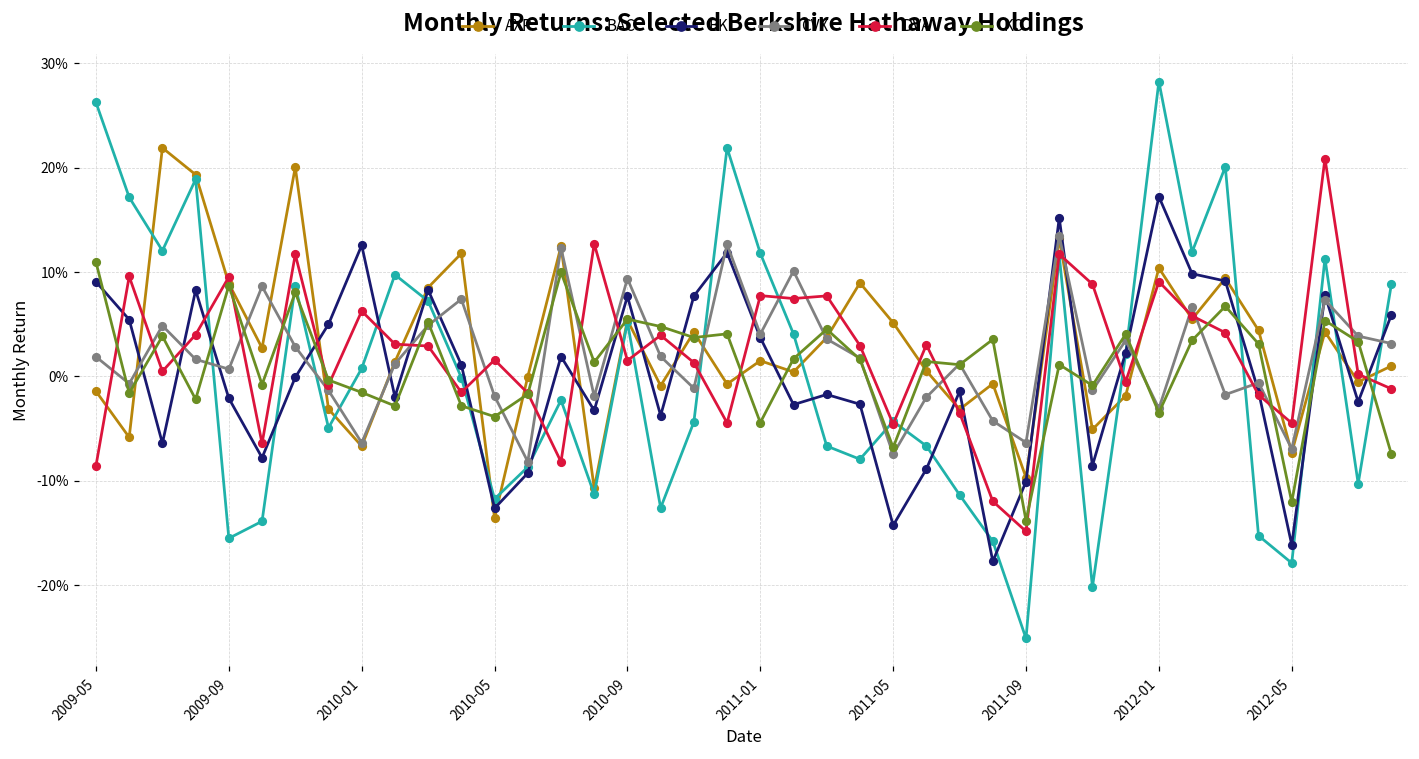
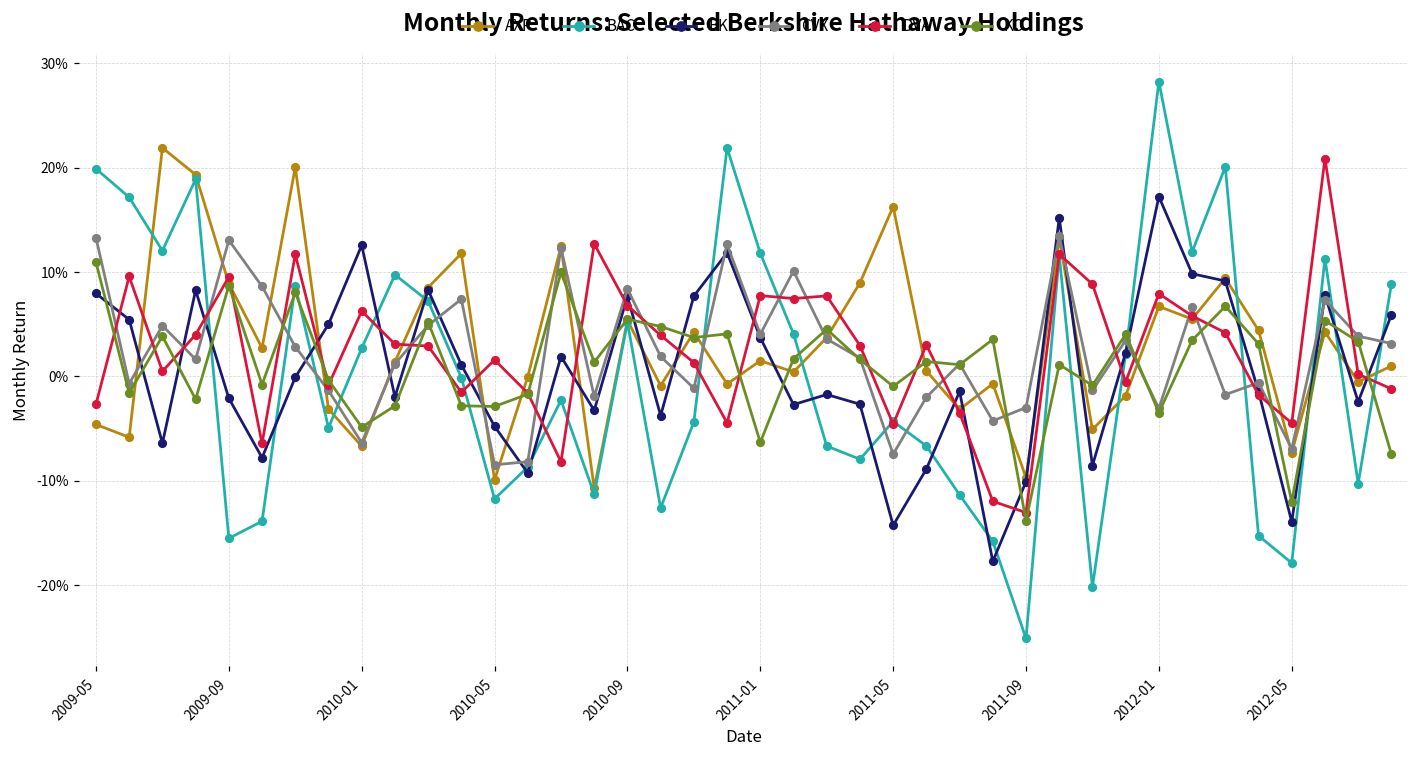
AXP, 2009-05: -1% -> -5%
BAC, 2009-05: 26% -> 20%
BK, 2009-05: 9% -> 8%
CVX, 2009-05: 2% -> 13%
DVA, 2009-05: -9% -> -3%
CVX, 2009-09: 1% -> 13%
BAC, 2010-01: 1% -> 3%
KO, 2010-01: -2% -> -5%
AXP, 2010-05: -14% -> -10%
BK, 2010-05: -13% -> -5%
CVX, 2010-05: -2% -> -8%
KO, 2010-05: -4% -> -3%
CVX, 2010-09: 9% -> 8%
DVA, 2010-09: 2% -> 7%
KO, 2011-01: -4% -> -6%
AXP, 2011-05: 5% -> 16%
KO, 2011-05: -7% -> -1%
CVX, 2011-09: -6% -> -3%
DVA, 2011-09: -15% -> -13%
AXP, 2012-01: 10% -> 7%
DVA, 2012-01: 9% -> 8%
BK, 2012-05: -16% -> -14%
